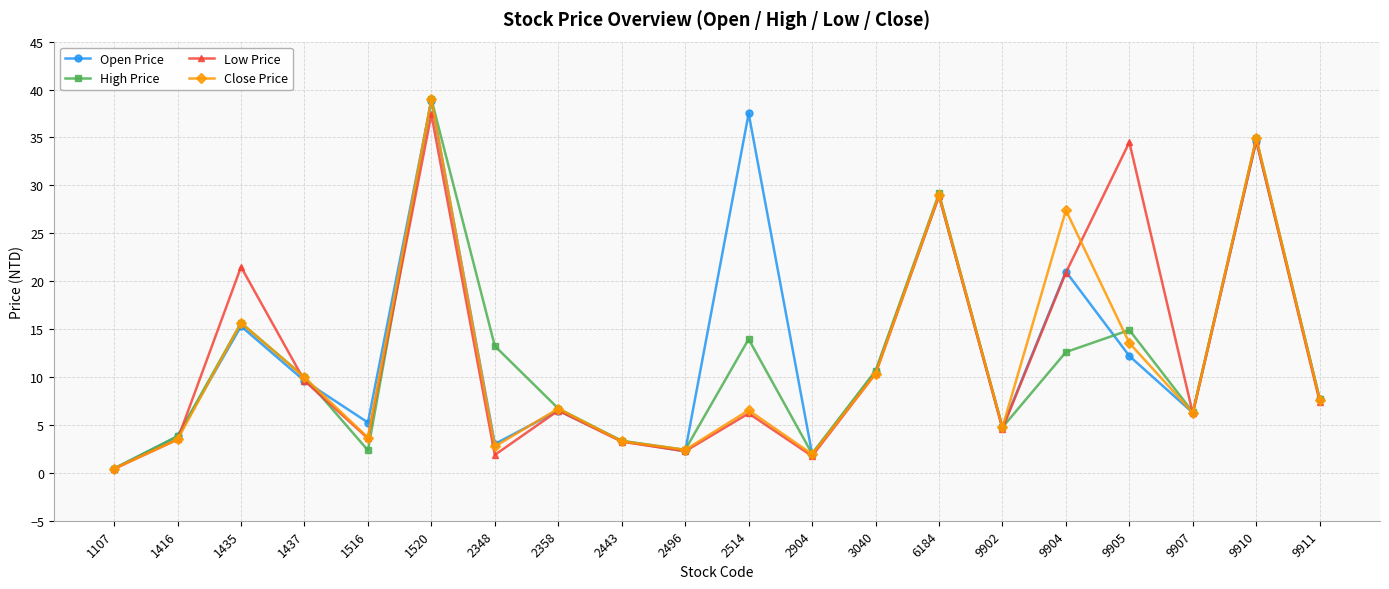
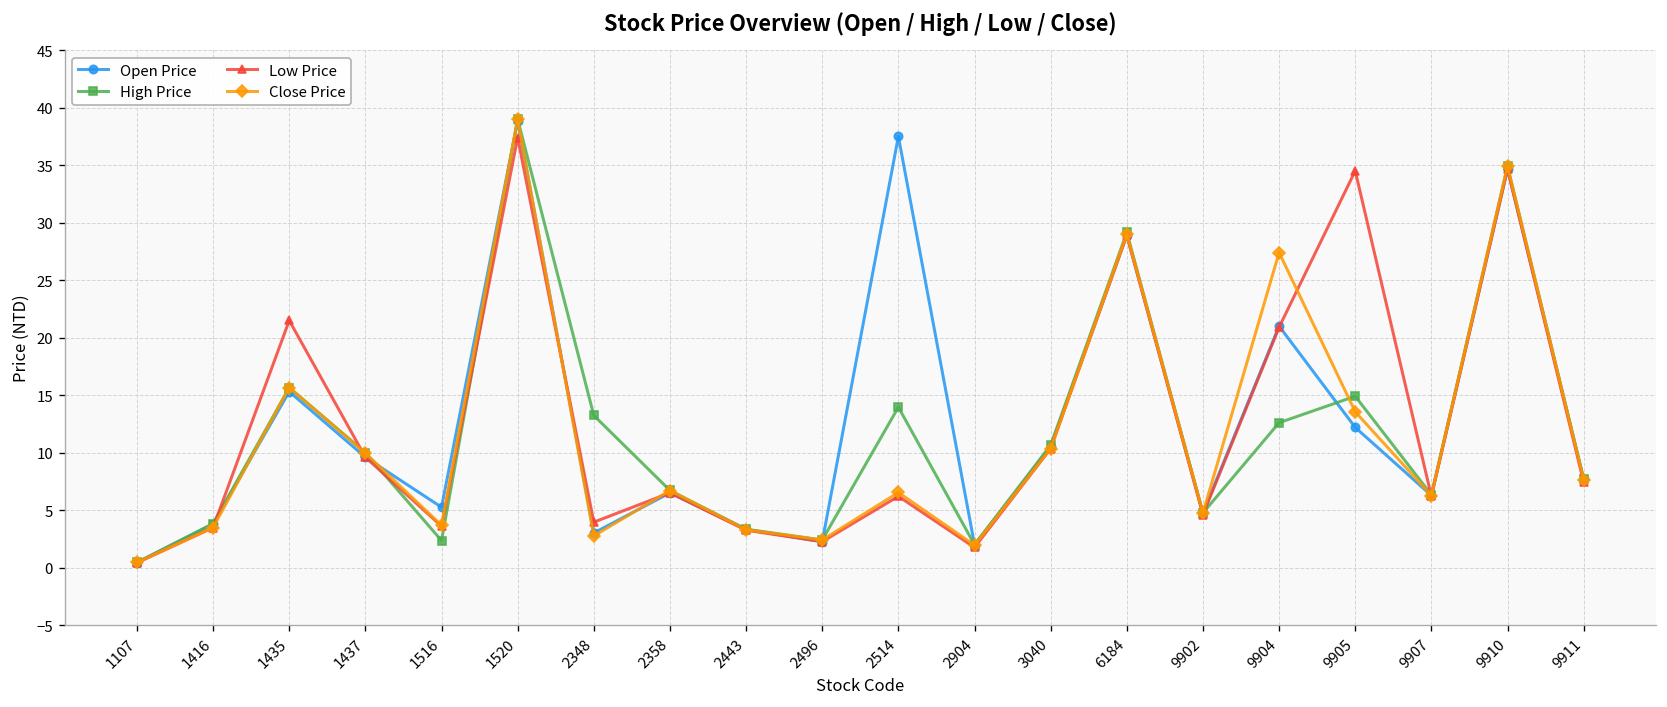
Low Price, 2348: 2 -> 4
